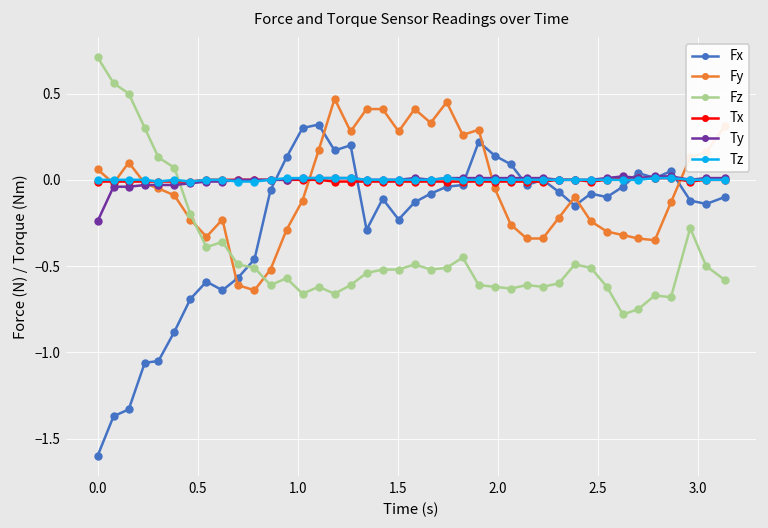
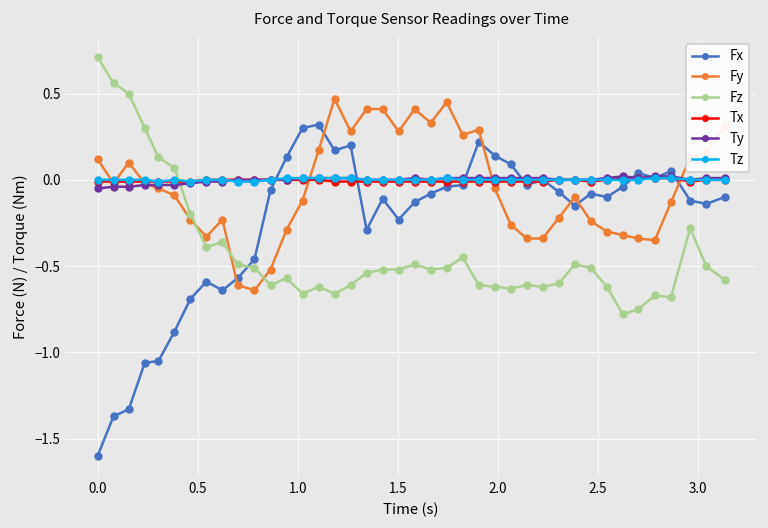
Fy, 0.0: 0.06 -> 0.12
Ty, 0.0: -0.24 -> -0.05
